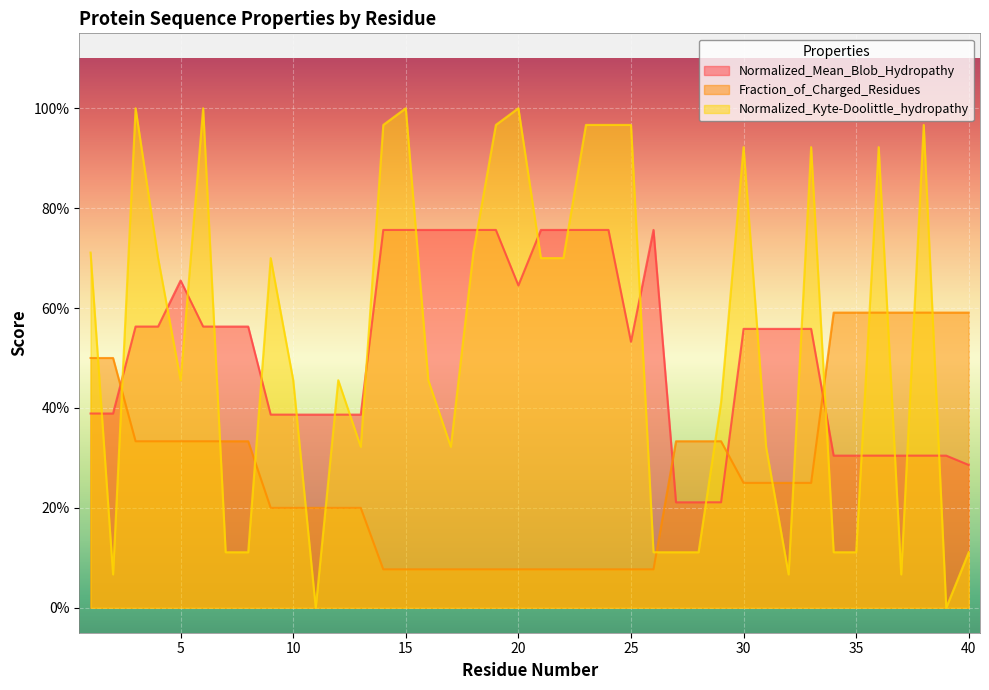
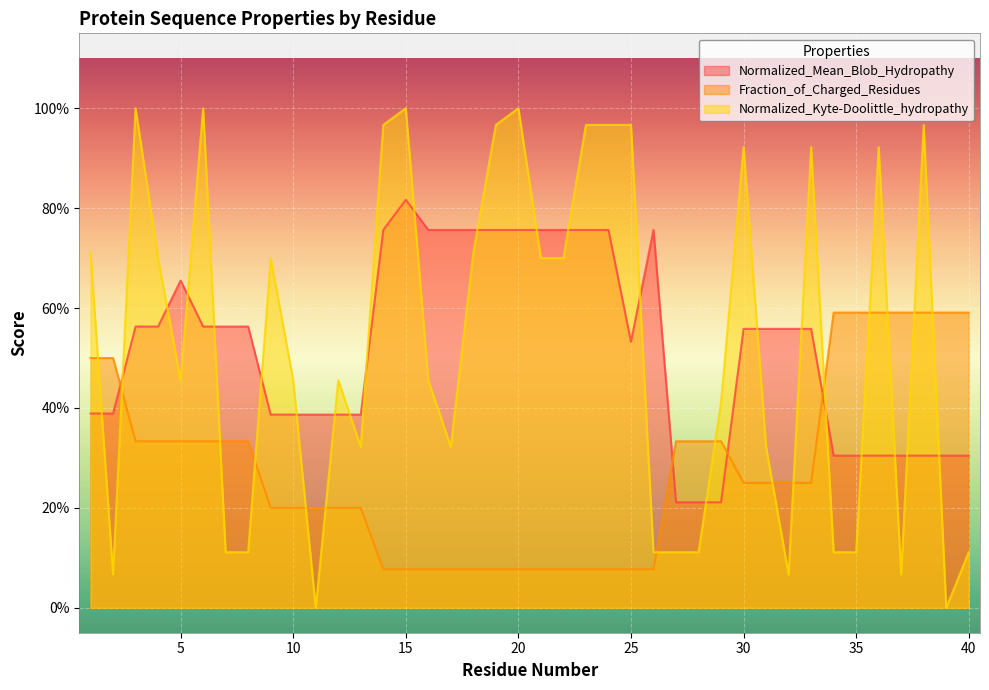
Normalized_Mean_Blob_Hydropathy, 15: 76% -> 82%
Normalized_Mean_Blob_Hydropathy, 20: 65% -> 76%
Normalized_Mean_Blob_Hydropathy, 40: 29% -> 30%
